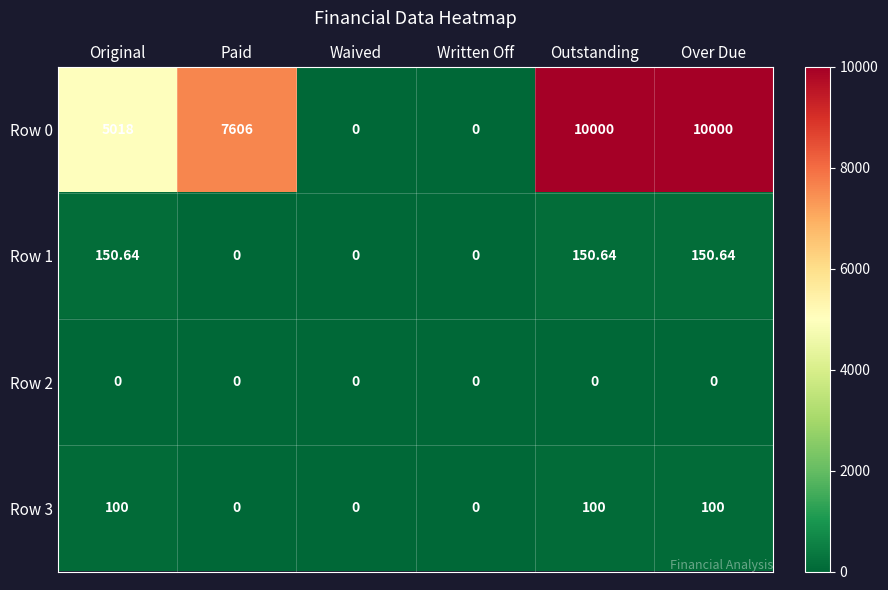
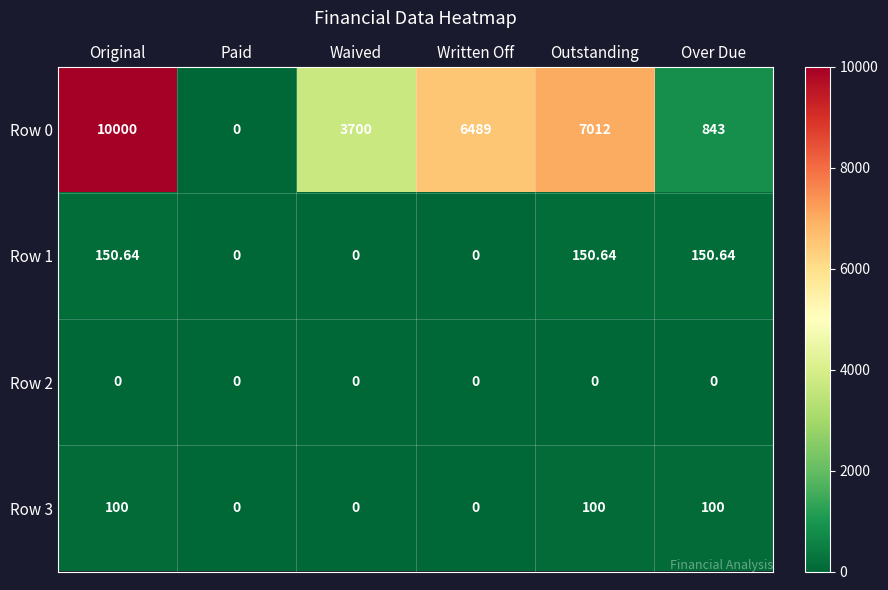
Row 0, Original: 5018 -> 10000
Row 0, Paid: 7606 -> 0
Row 0, Waived: 0 -> 3700
Row 0, Written Off: 0 -> 6489
Row 0, Outstanding: 10000 -> 7012
Row 0, Over Due: 10000 -> 843
